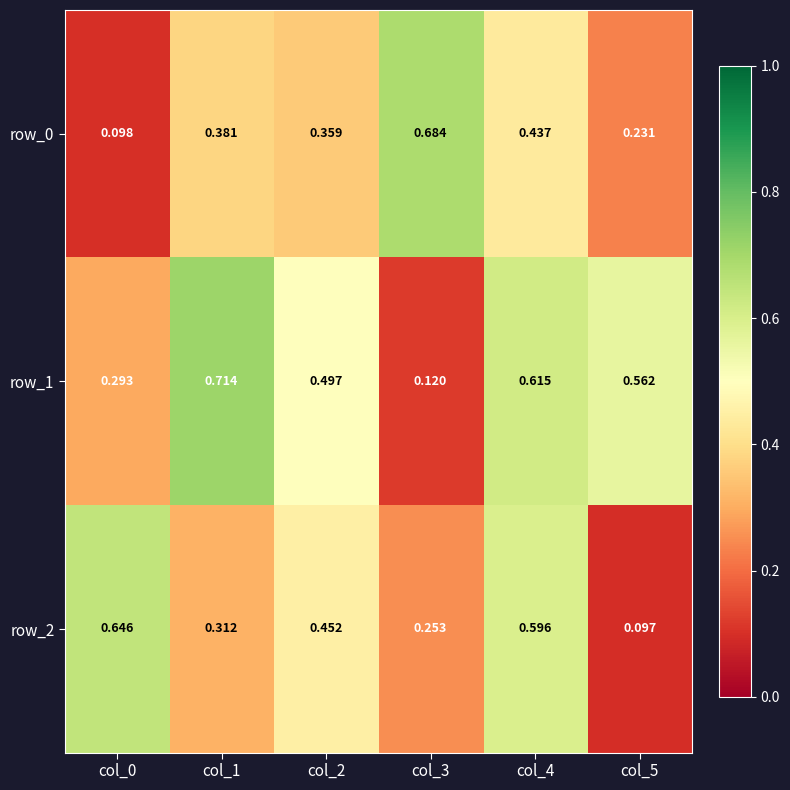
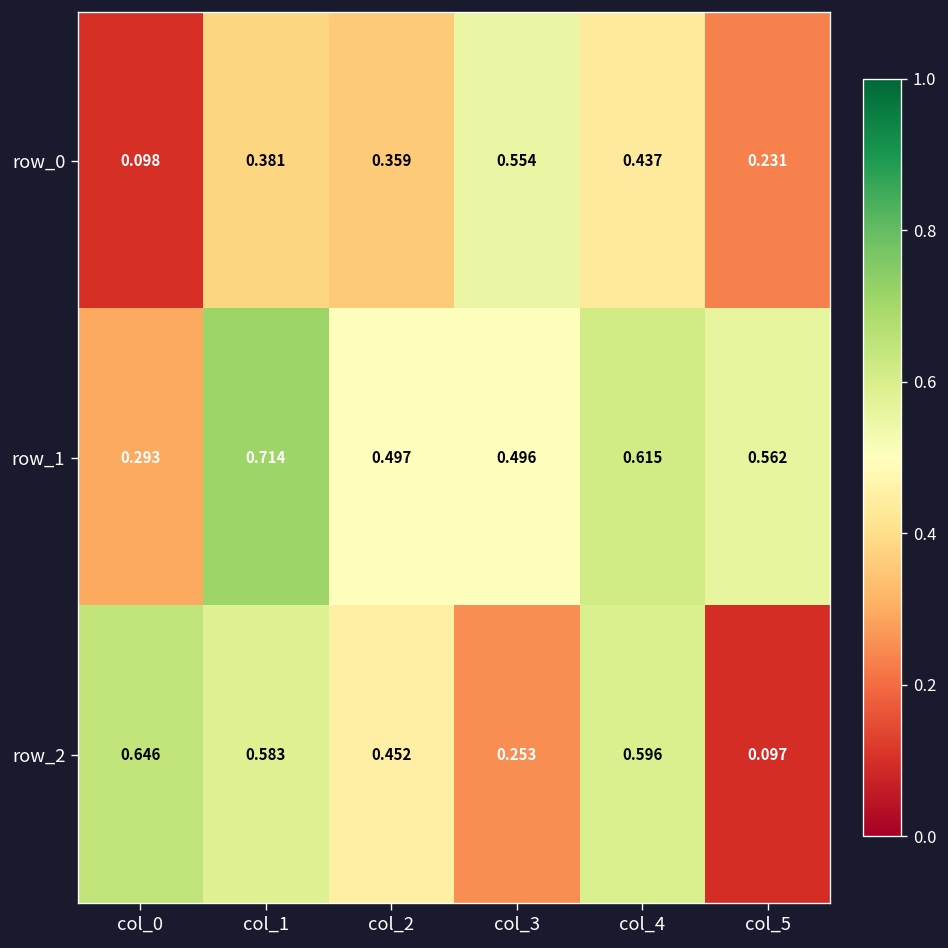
row_0, col_3: 0.684 -> 0.554
row_1, col_3: 0.120 -> 0.496
row_2, col_1: 0.312 -> 0.583
